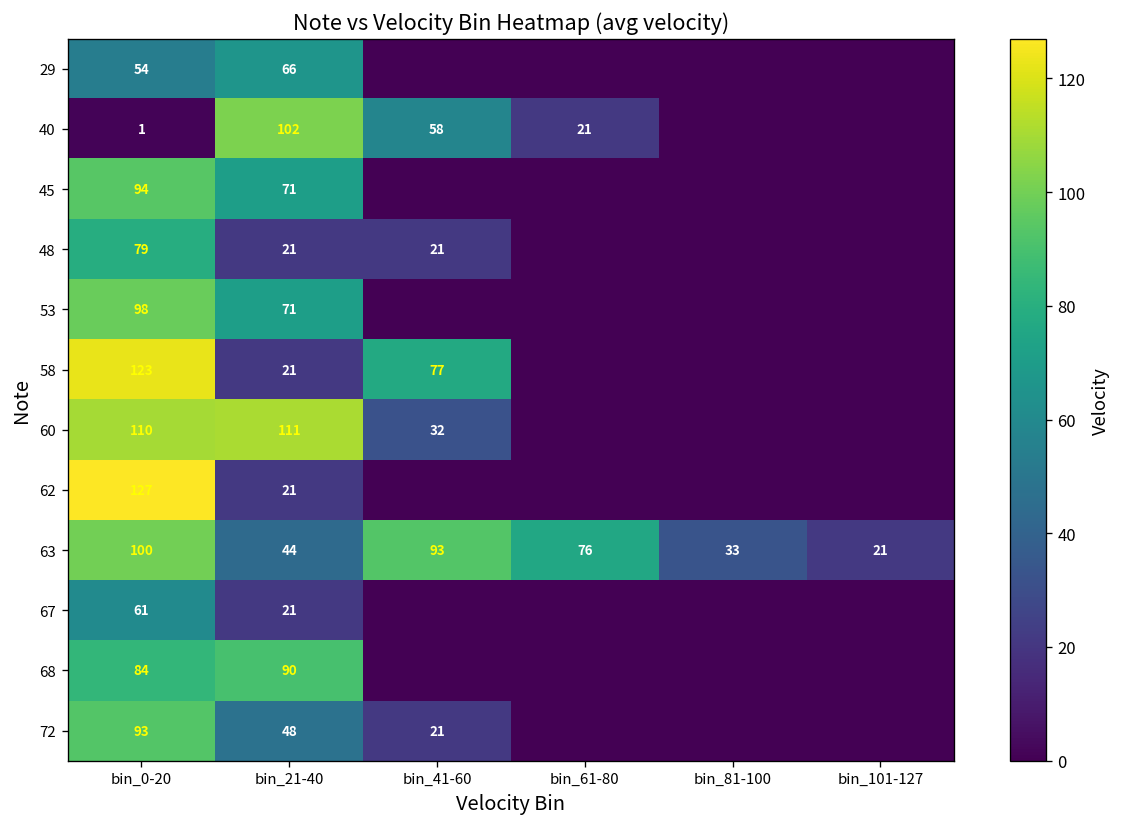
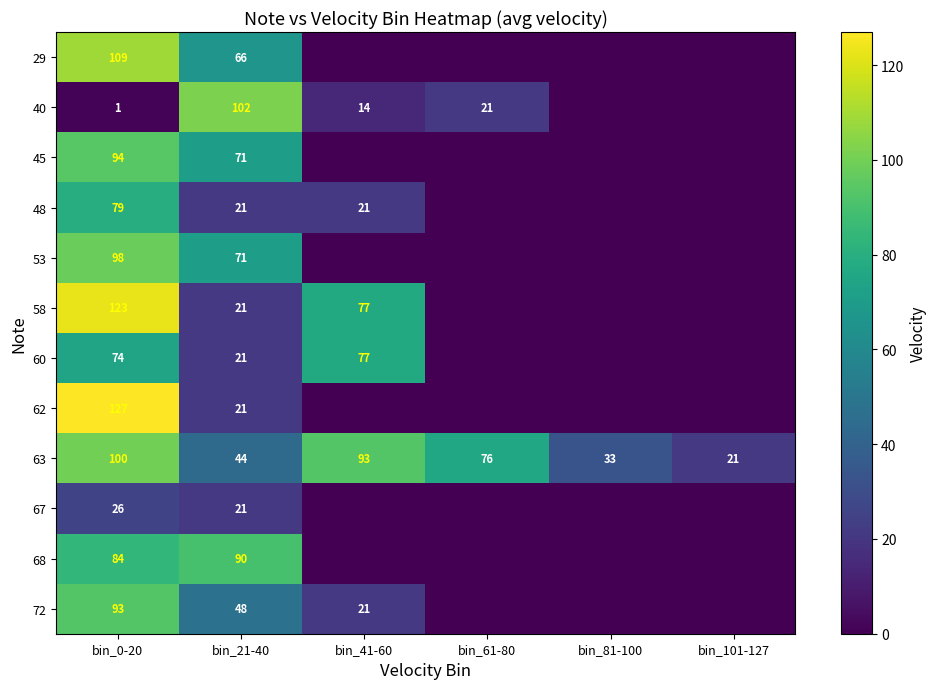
29, bin_0-20: 54 -> 109
40, bin_41-60: 58 -> 14
60, bin_0-20: 110 -> 74
60, bin_21-40: 111 -> 21
60, bin_41-60: 32 -> 77
67, bin_0-20: 61 -> 26
